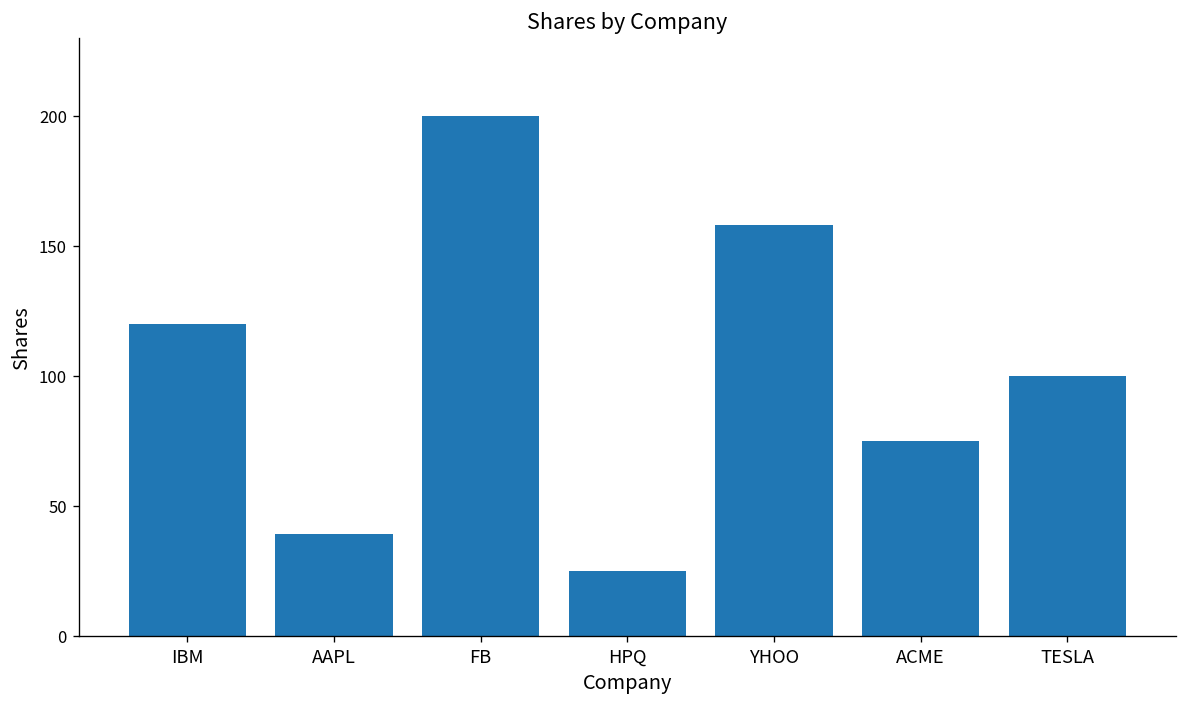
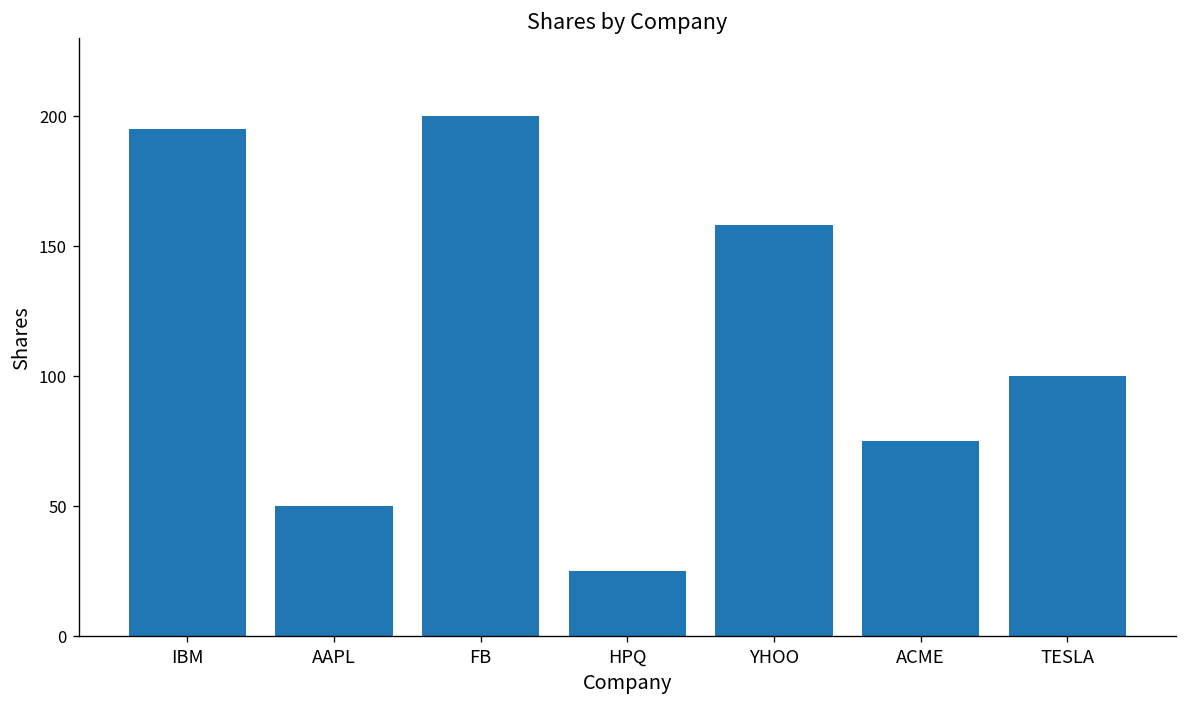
IBM: 120 -> 195
AAPL: 39 -> 50
